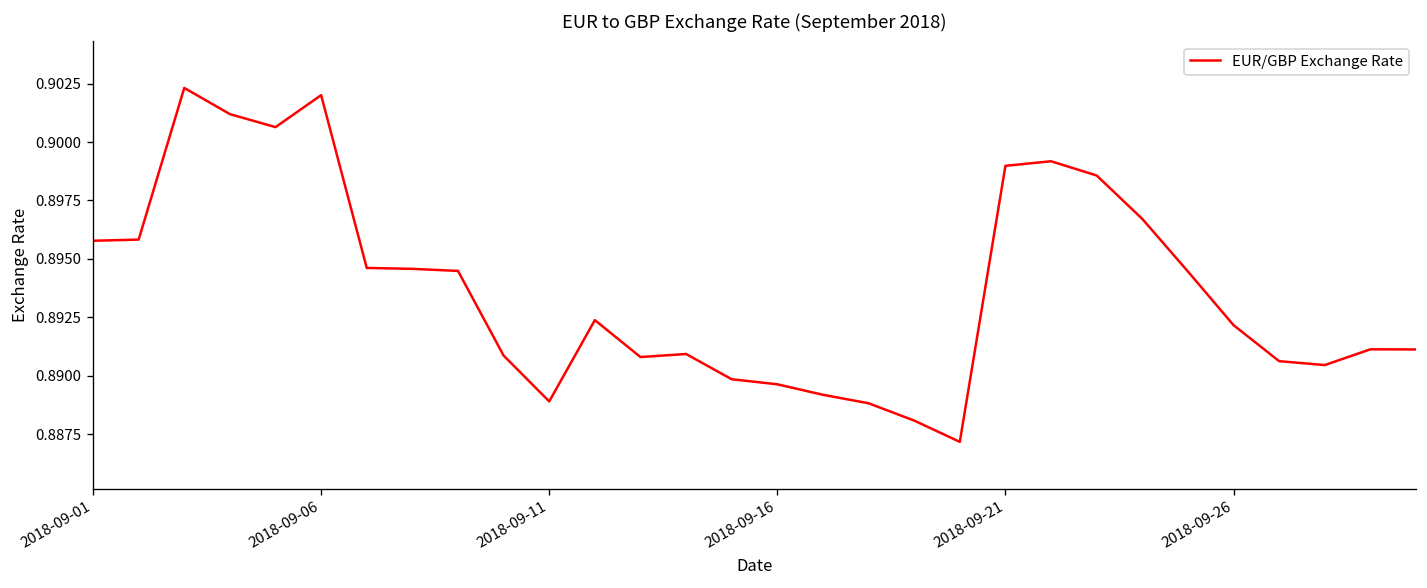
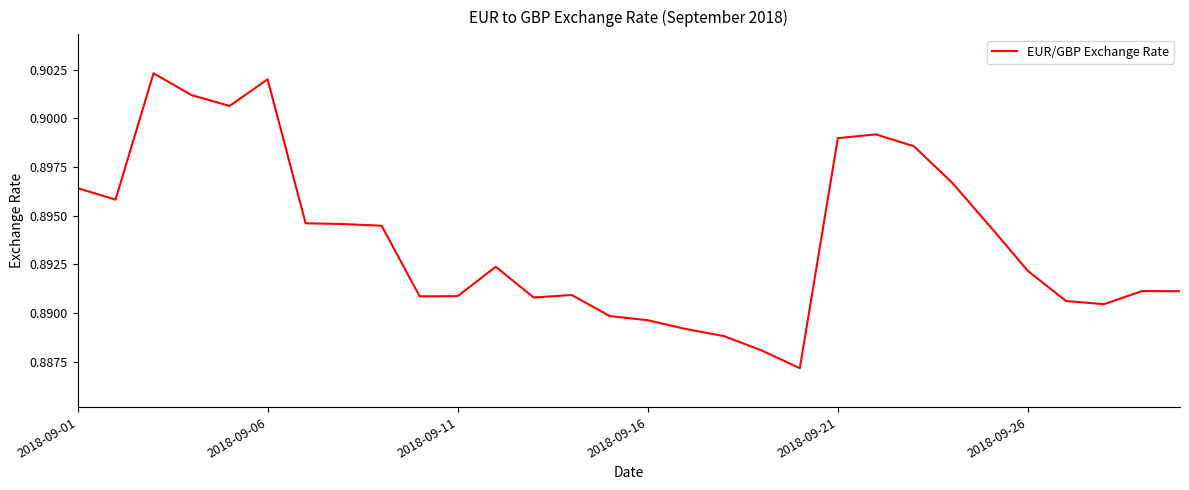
2018-09-01: 0.8958 -> 0.8964
2018-09-11: 0.8889 -> 0.8909
